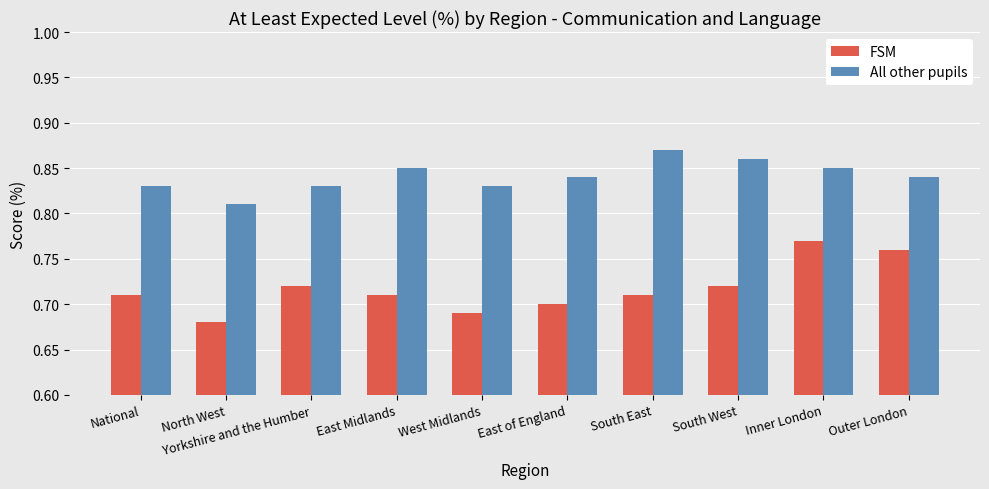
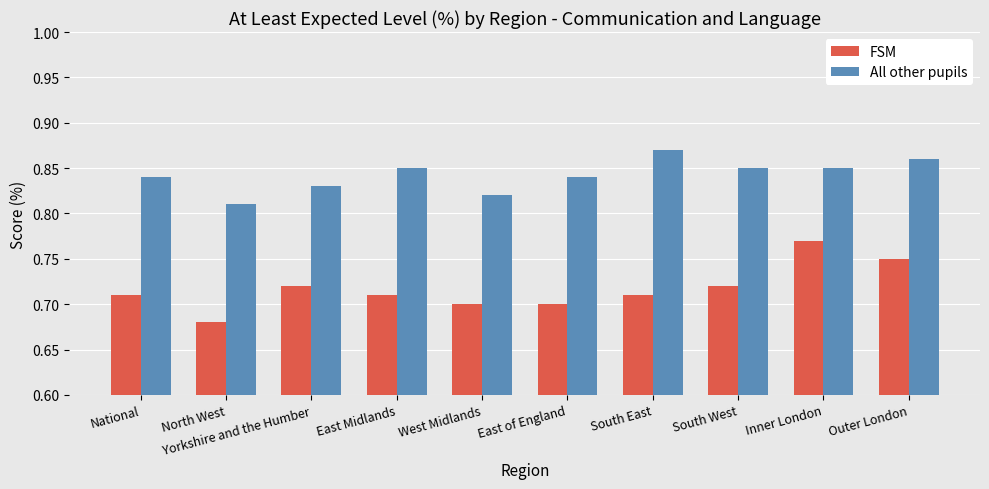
All other pupils, National: 0.83 -> 0.84
FSM, West Midlands: 0.69 -> 0.70
All other pupils, West Midlands: 0.83 -> 0.82
All other pupils, South West: 0.86 -> 0.85
FSM, Outer London: 0.76 -> 0.75
All other pupils, Outer London: 0.84 -> 0.86
